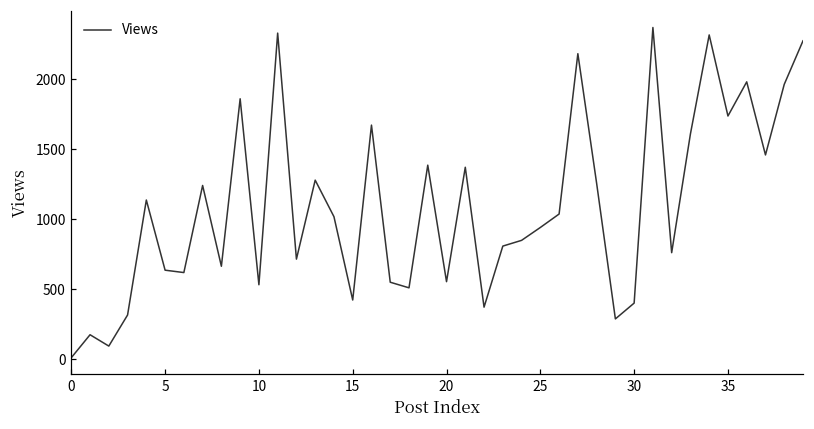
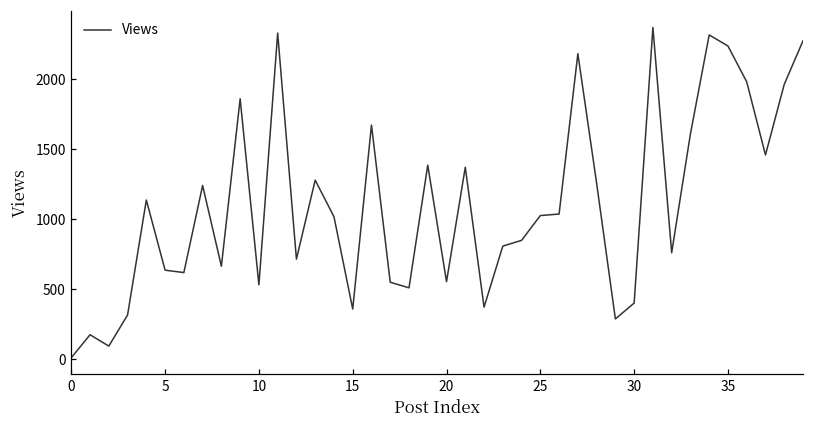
15: 420 -> 360
25: 940 -> 1030
35: 1740 -> 2240
